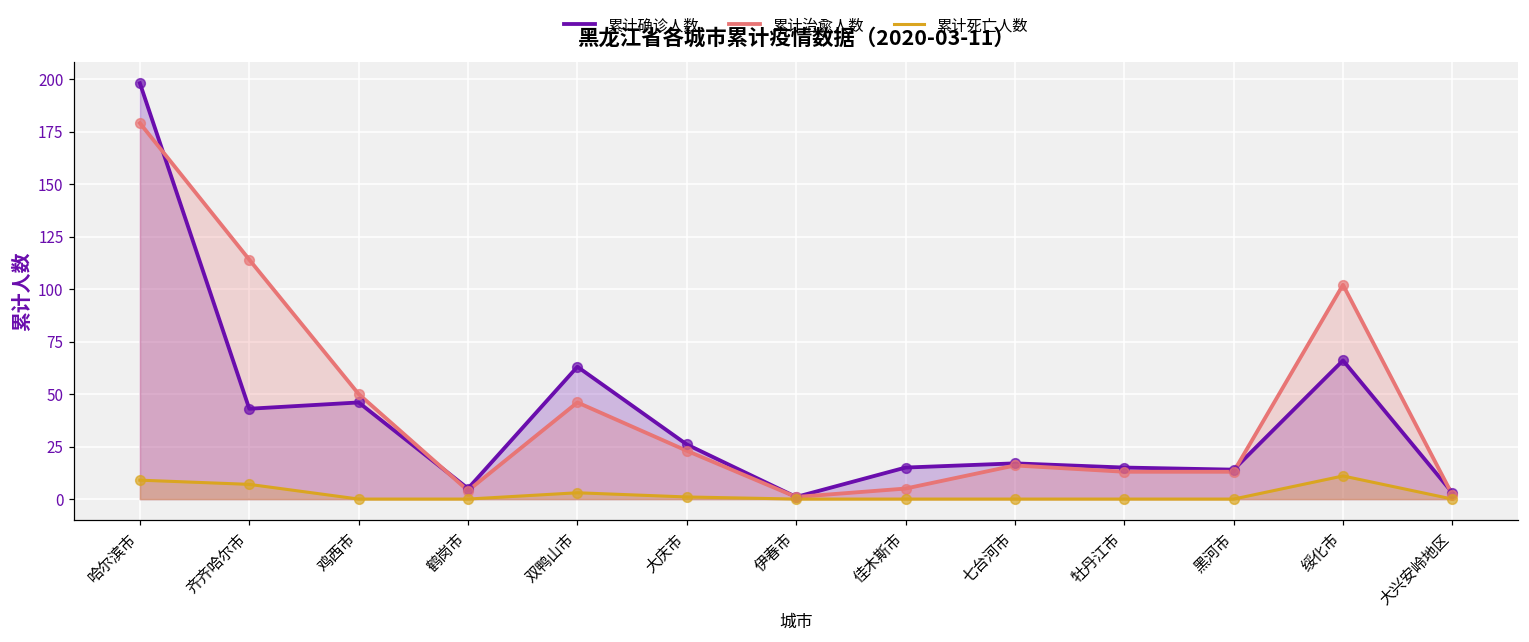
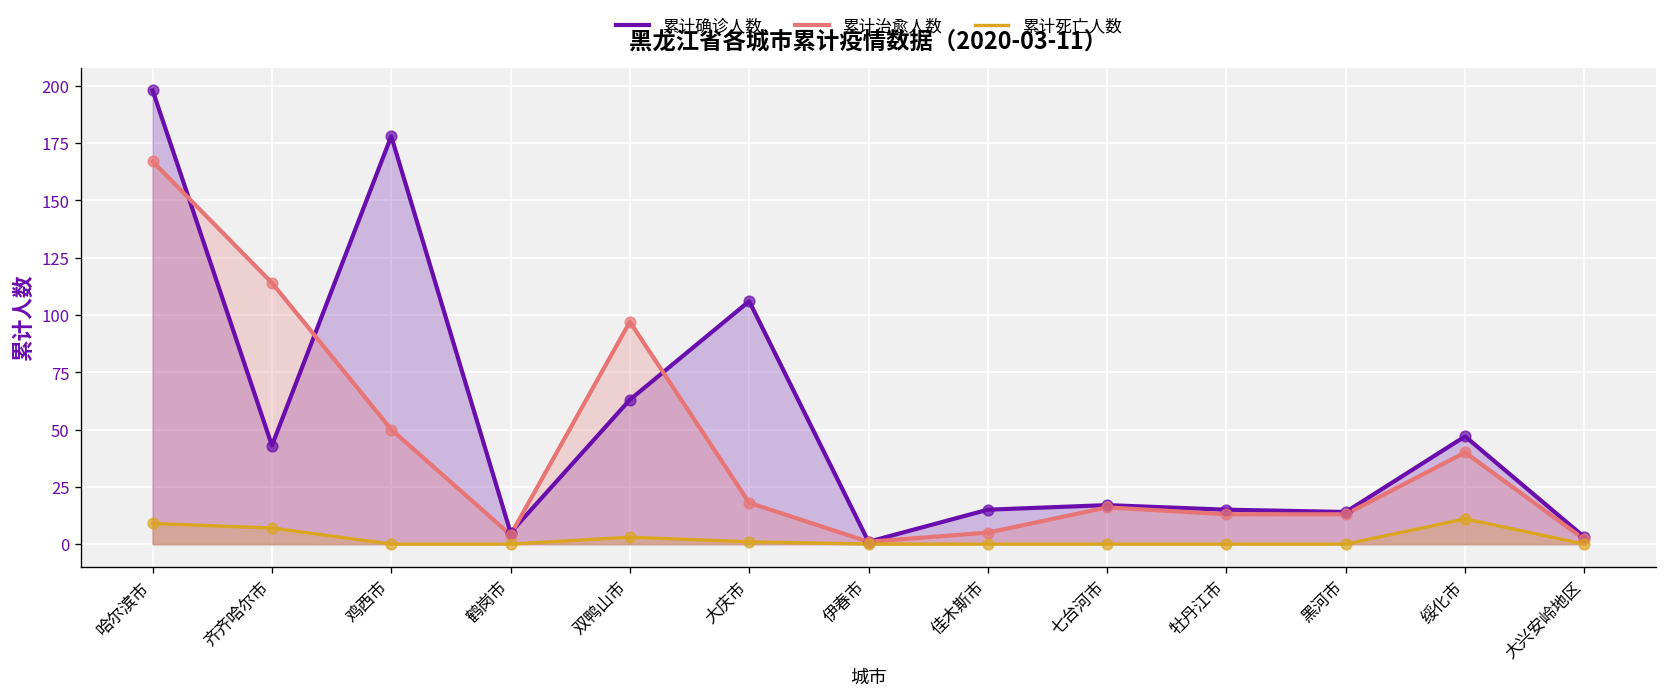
累计治愈人数, 哈尔滨市: 179 -> 167
累计确诊人数, 鸡西市: 46 -> 178
累计治愈人数, 双鸭山市: 46 -> 97
累计确诊人数, 大庆市: 26 -> 106
累计治愈人数, 大庆市: 23 -> 18
累计确诊人数, 绥化市: 66 -> 47
累计治愈人数, 绥化市: 102 -> 40
